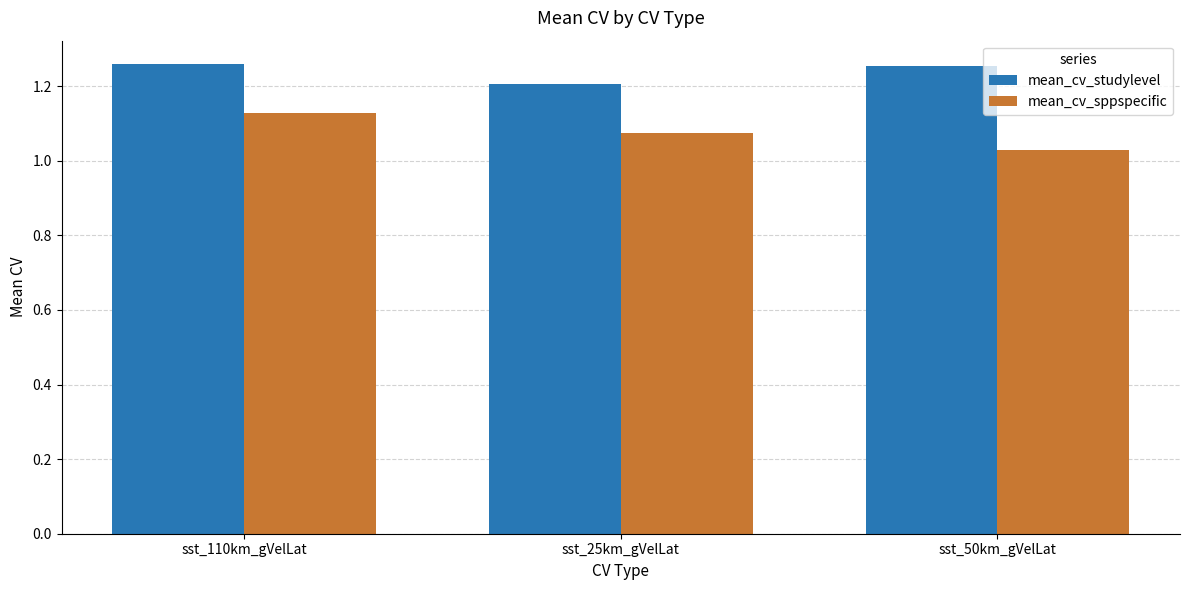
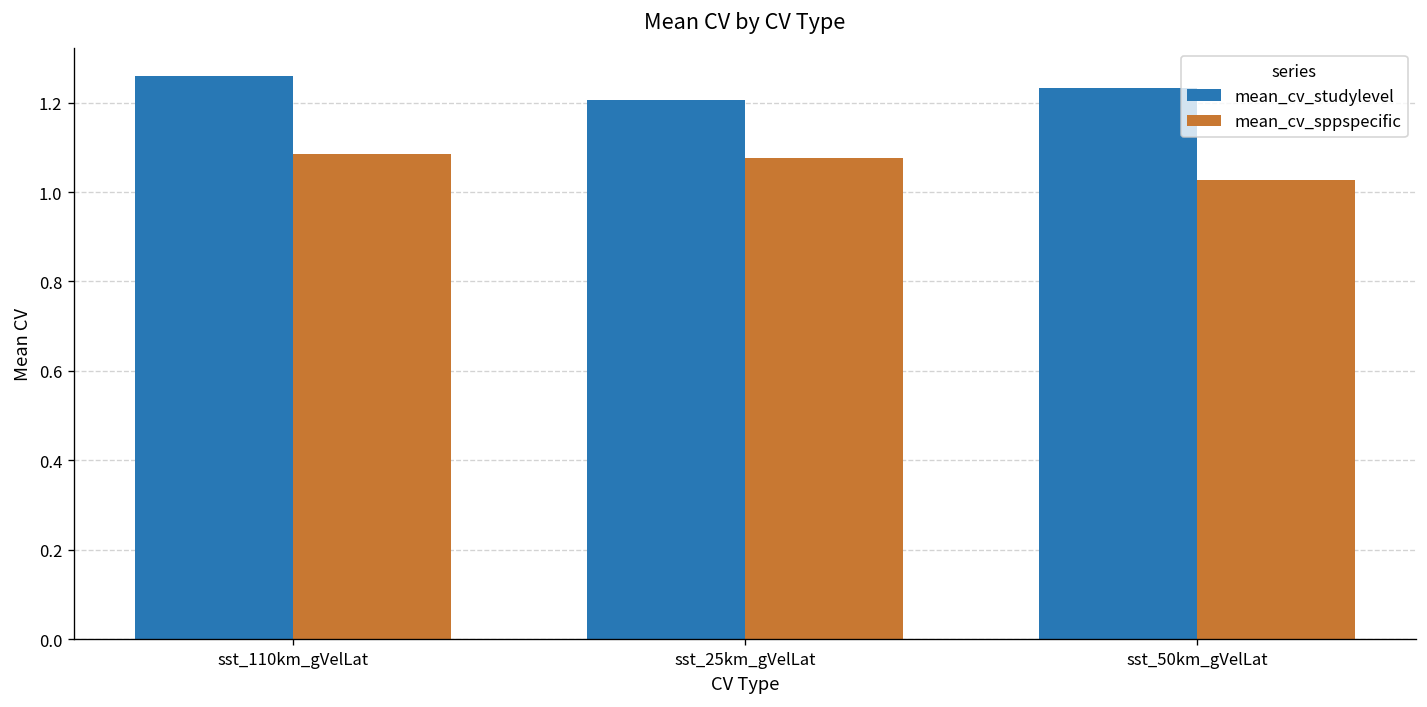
mean_cv_sppspecific, sst_110km_gVelLat: 1.13 -> 1.08
mean_cv_studylevel, sst_50km_gVelLat: 1.25 -> 1.23
